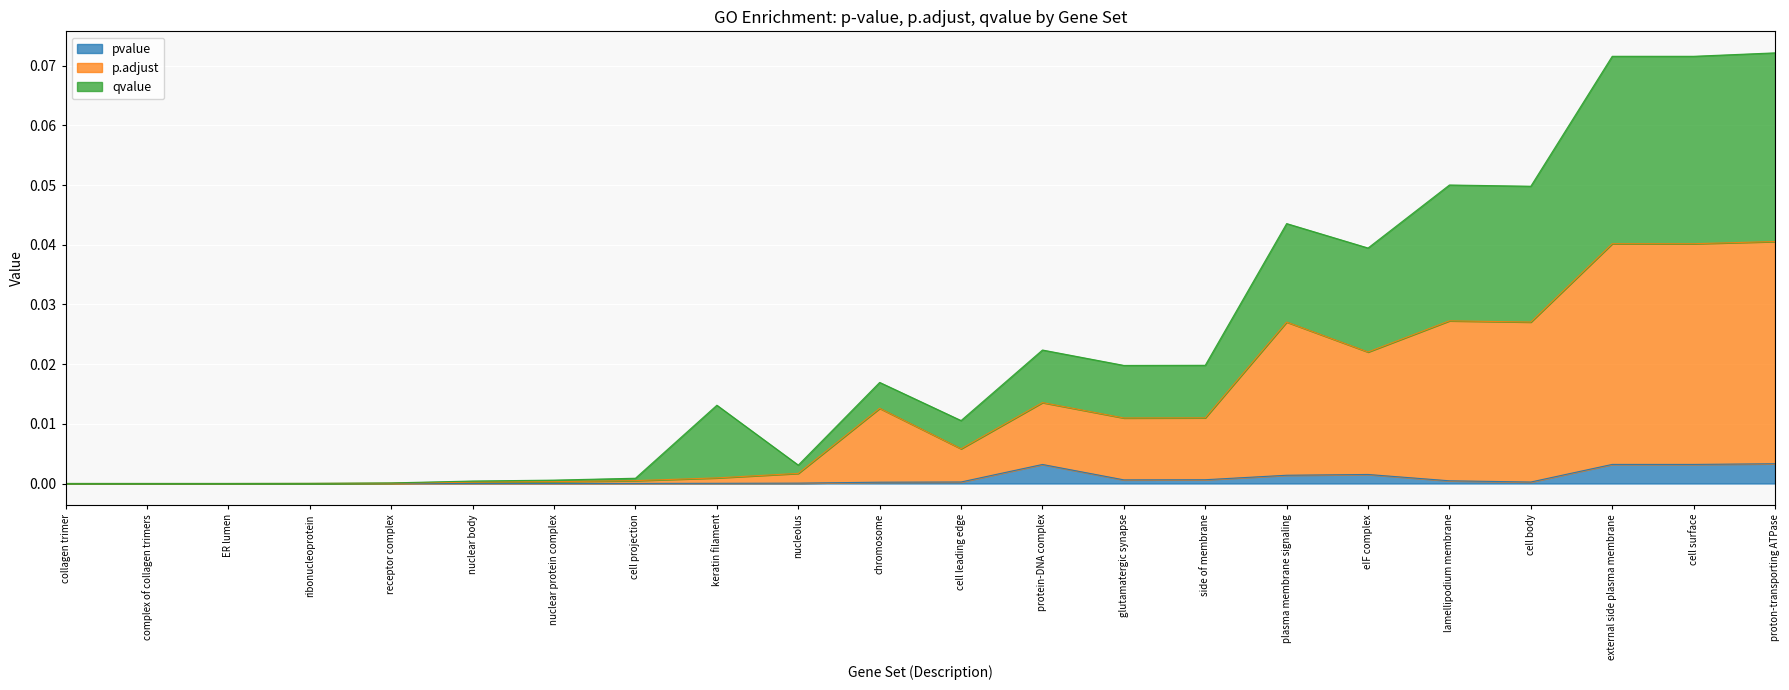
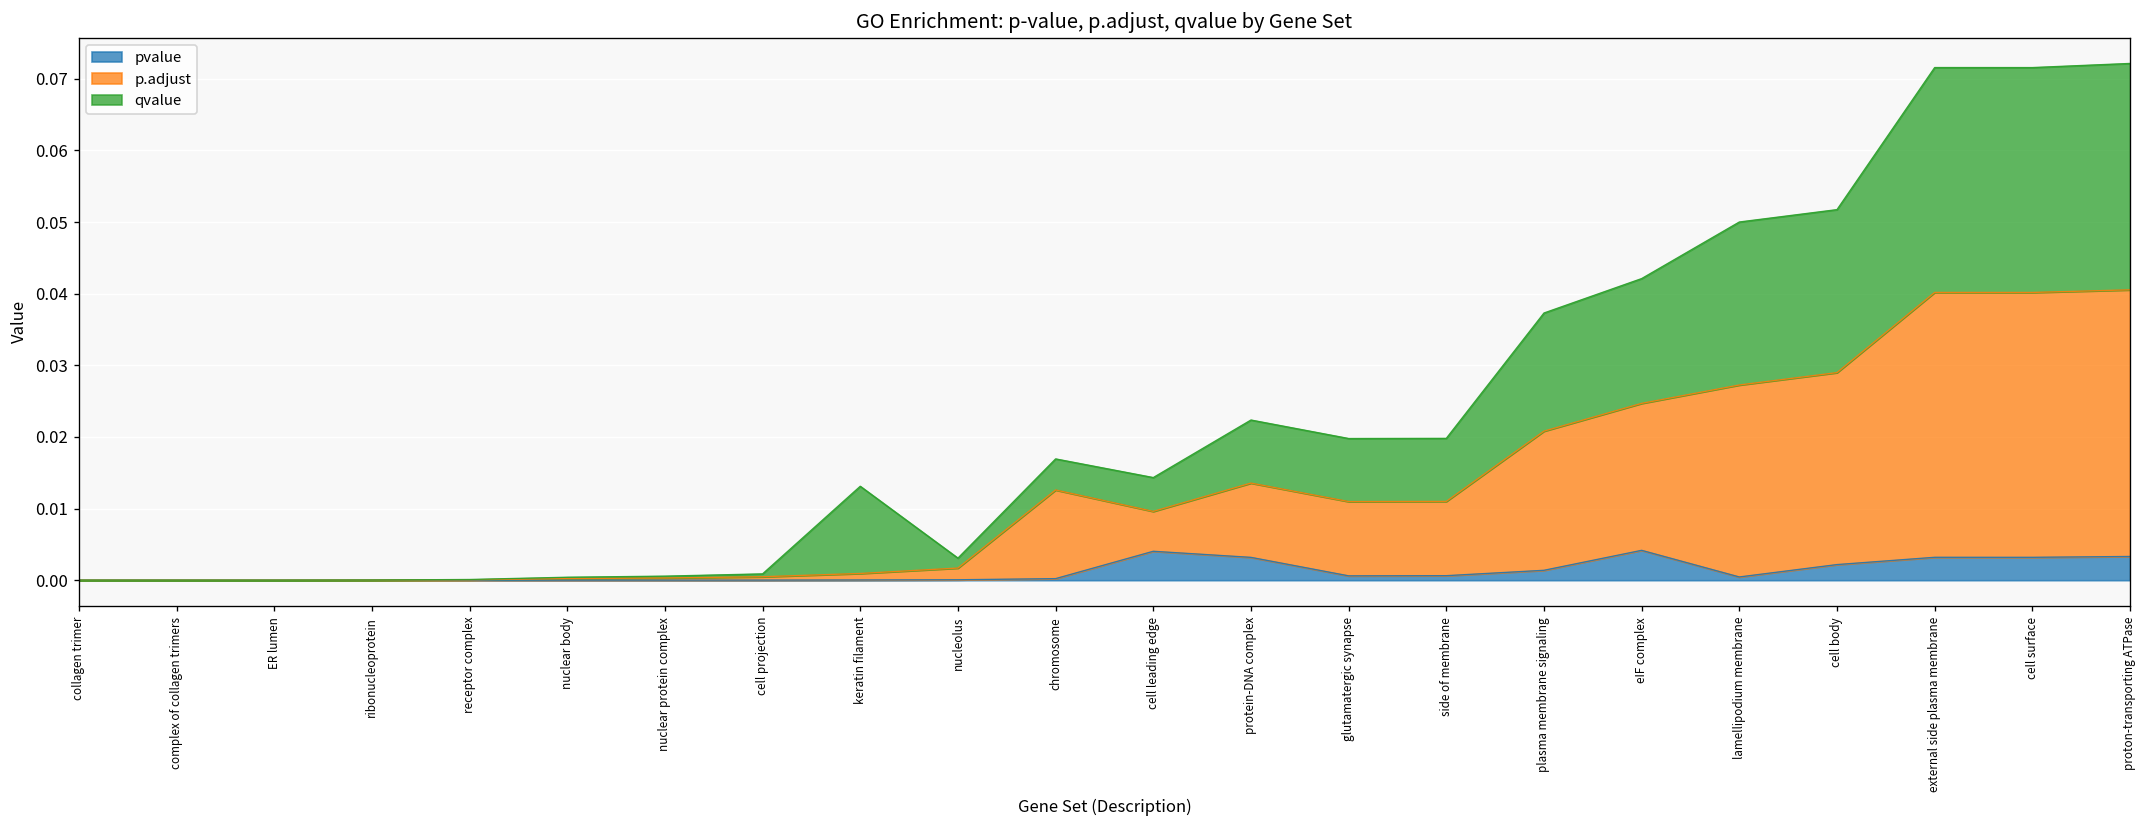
pvalue, cell leading edge: 0.000 -> 0.004
p.adjust, plasma membrane signaling: 0.026 -> 0.019
pvalue, eIF complex: 0.002 -> 0.004
pvalue, cell body: 0.000 -> 0.002
